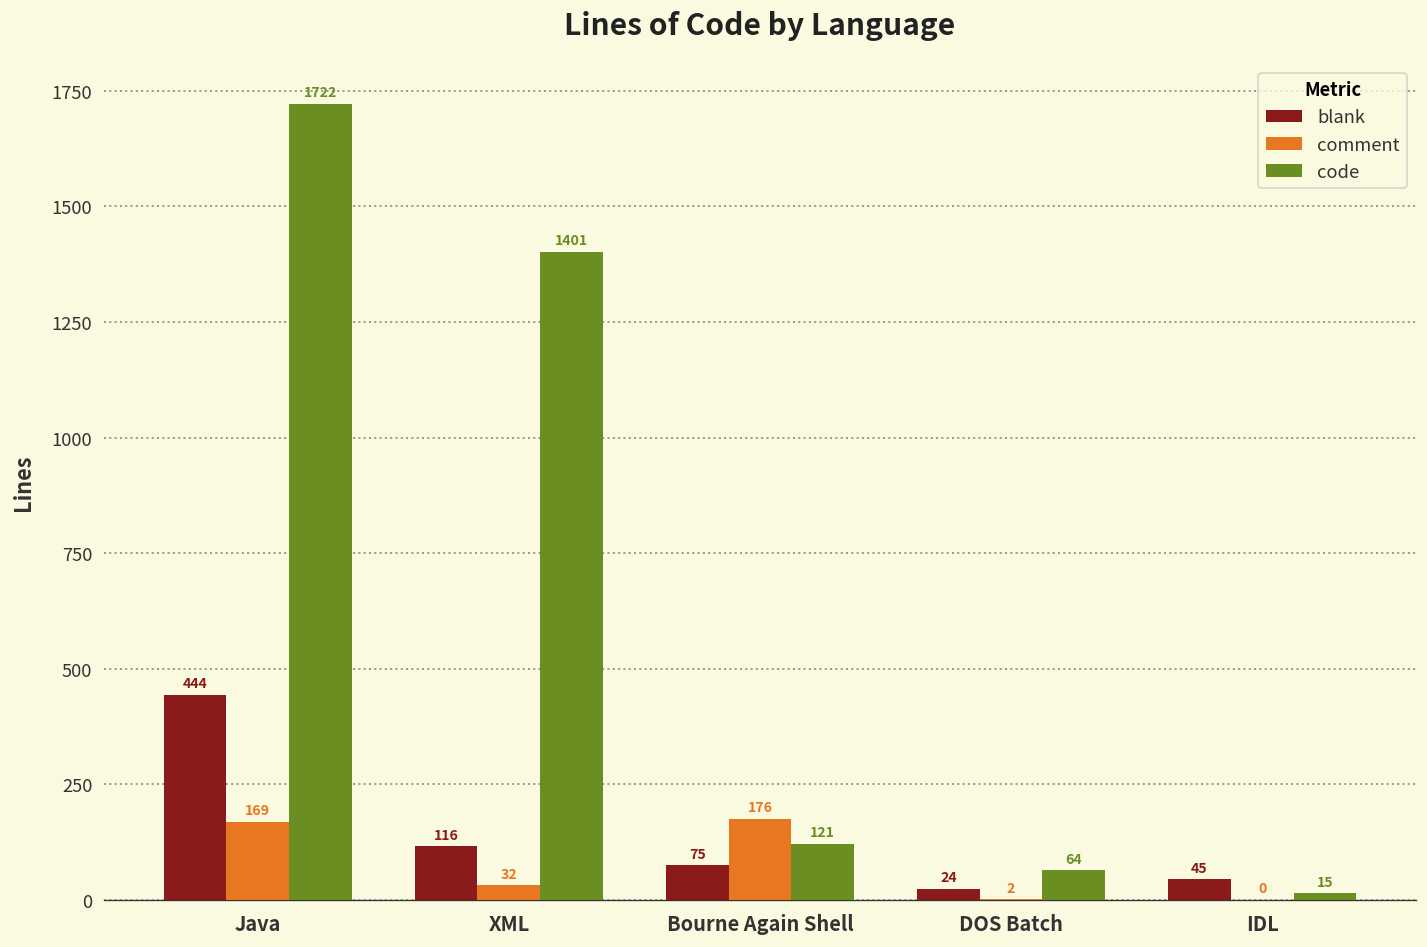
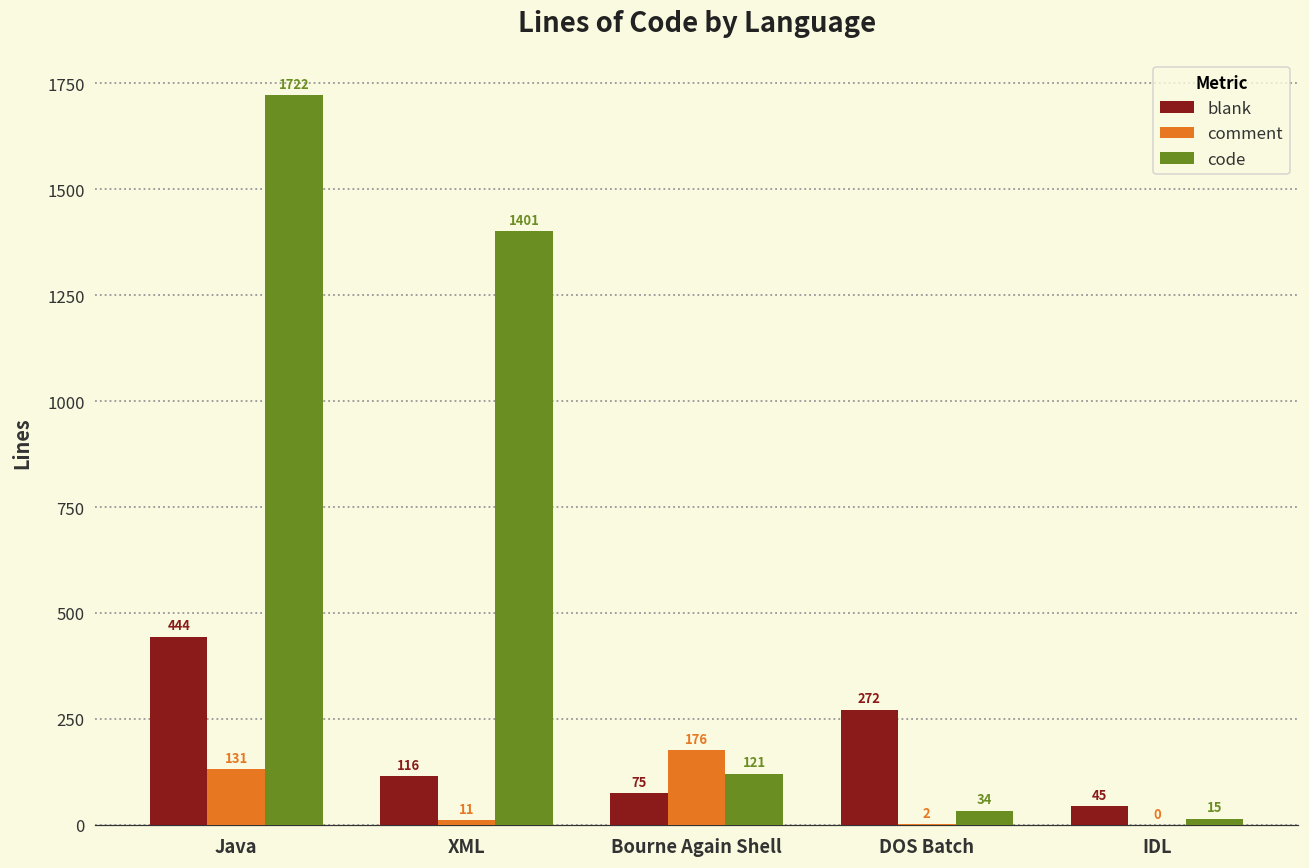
comment, Java: 169 -> 131
comment, XML: 32 -> 11
blank, DOS Batch: 24 -> 272
code, DOS Batch: 64 -> 34
